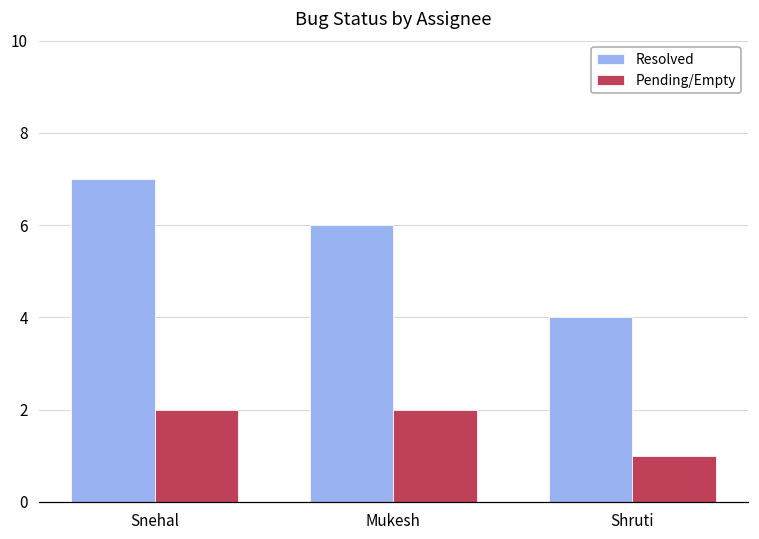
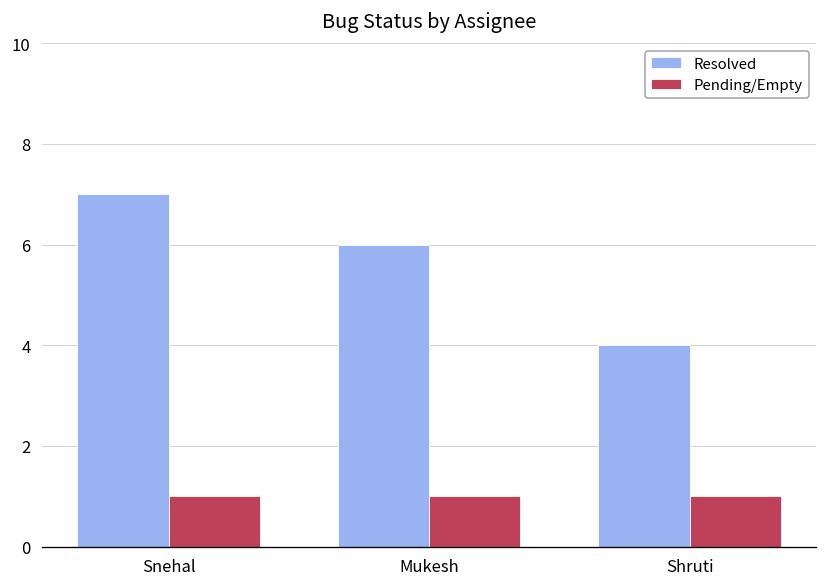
Pending/Empty, Snehal: 2 -> 1
Pending/Empty, Mukesh: 2 -> 1
